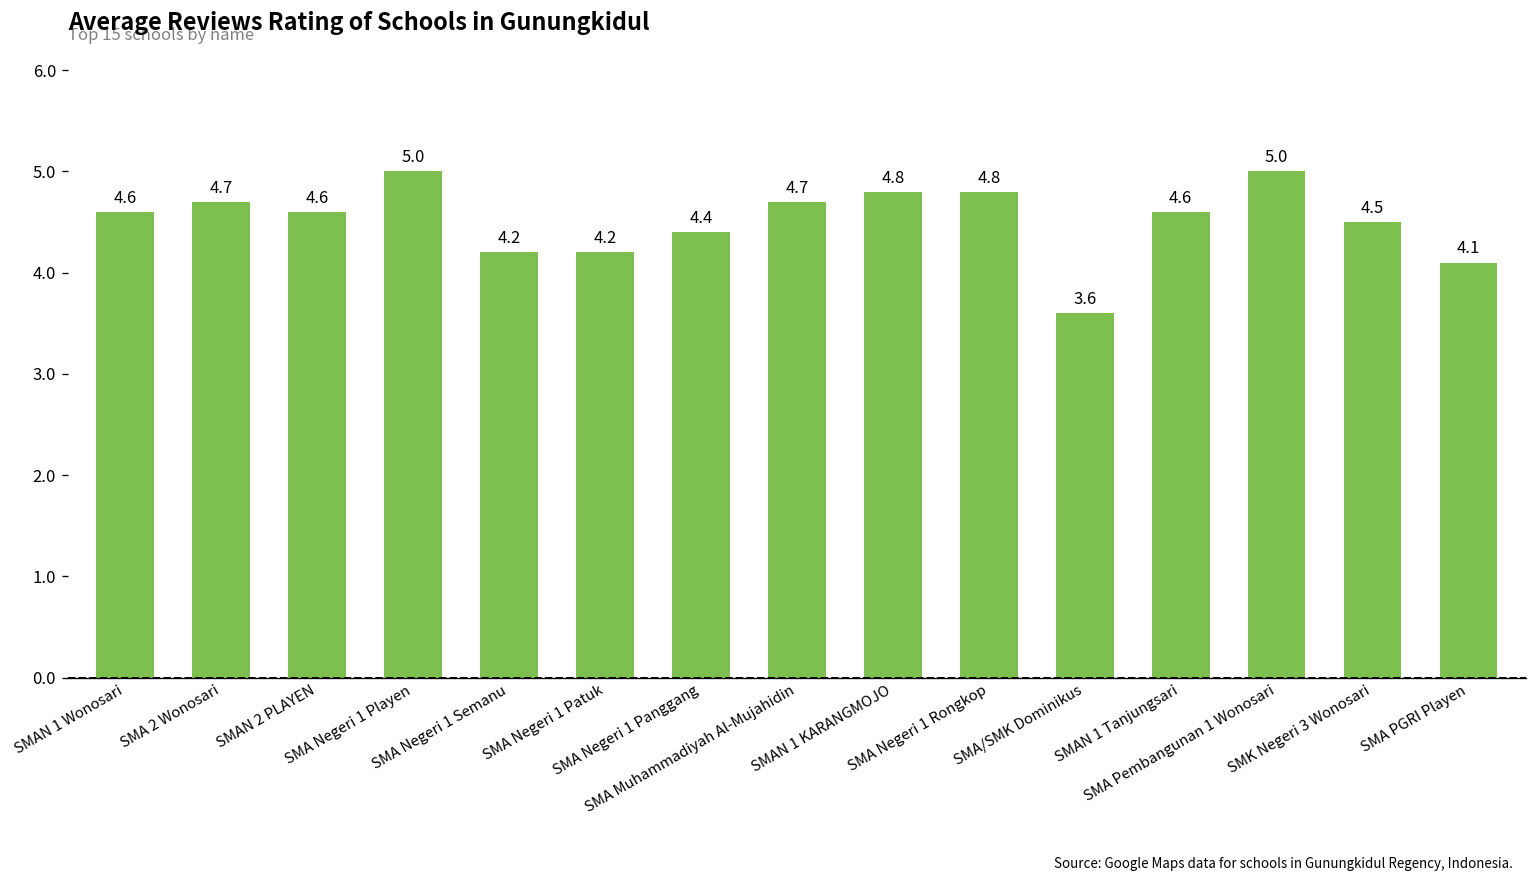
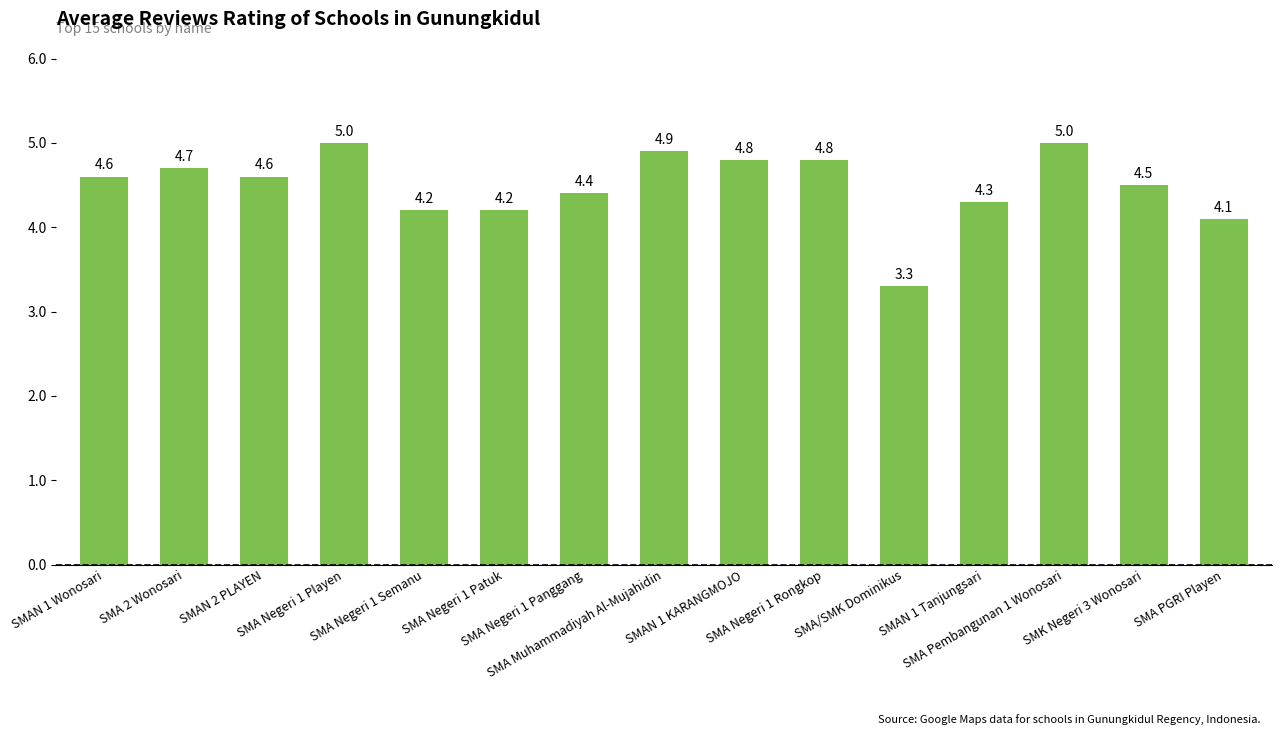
SMA Muhammadiyah Al-Mujahidin: 4.7 -> 4.9
SMA/SMK Dominikus: 3.6 -> 3.3
SMAN 1 Tanjungsari: 4.6 -> 4.3
